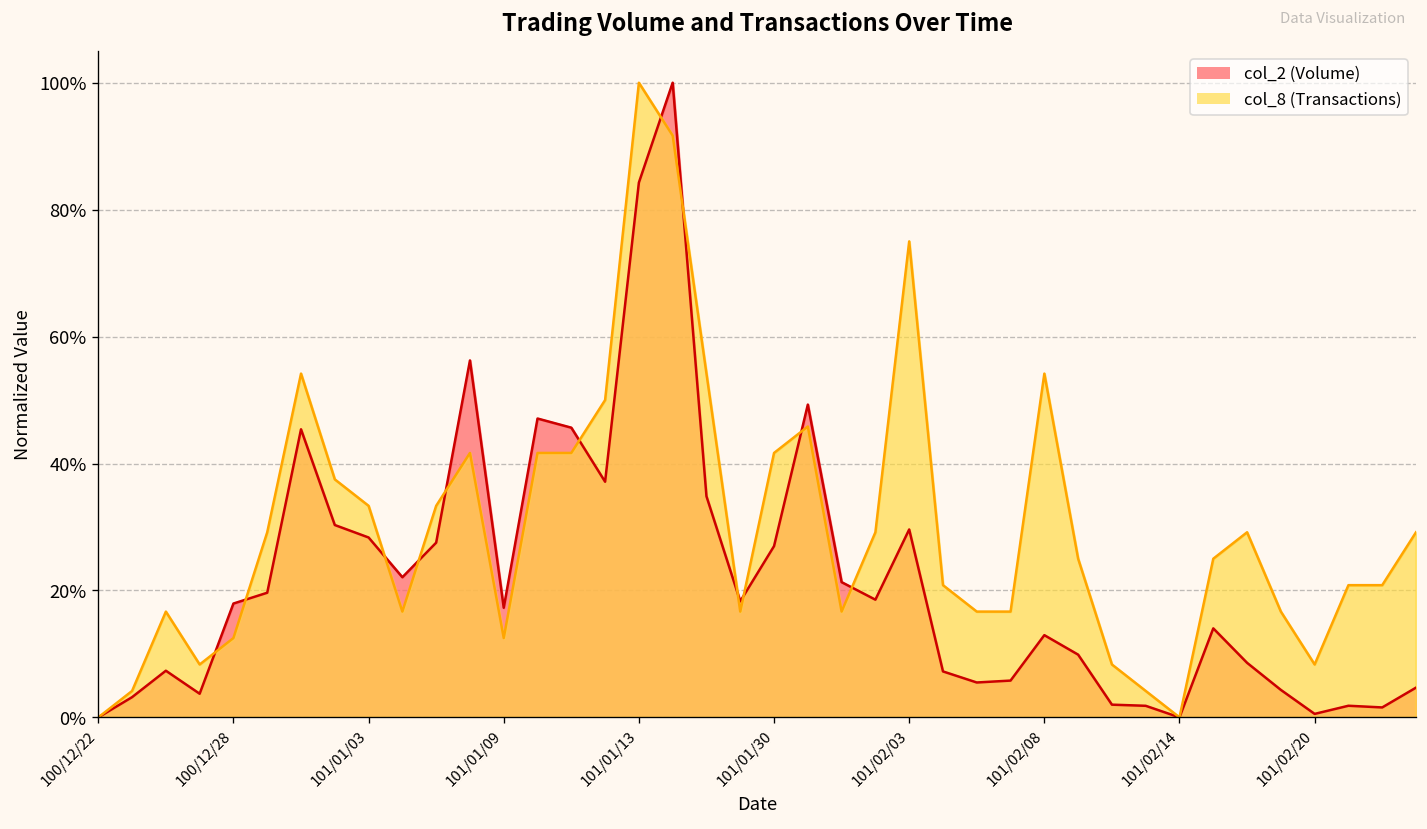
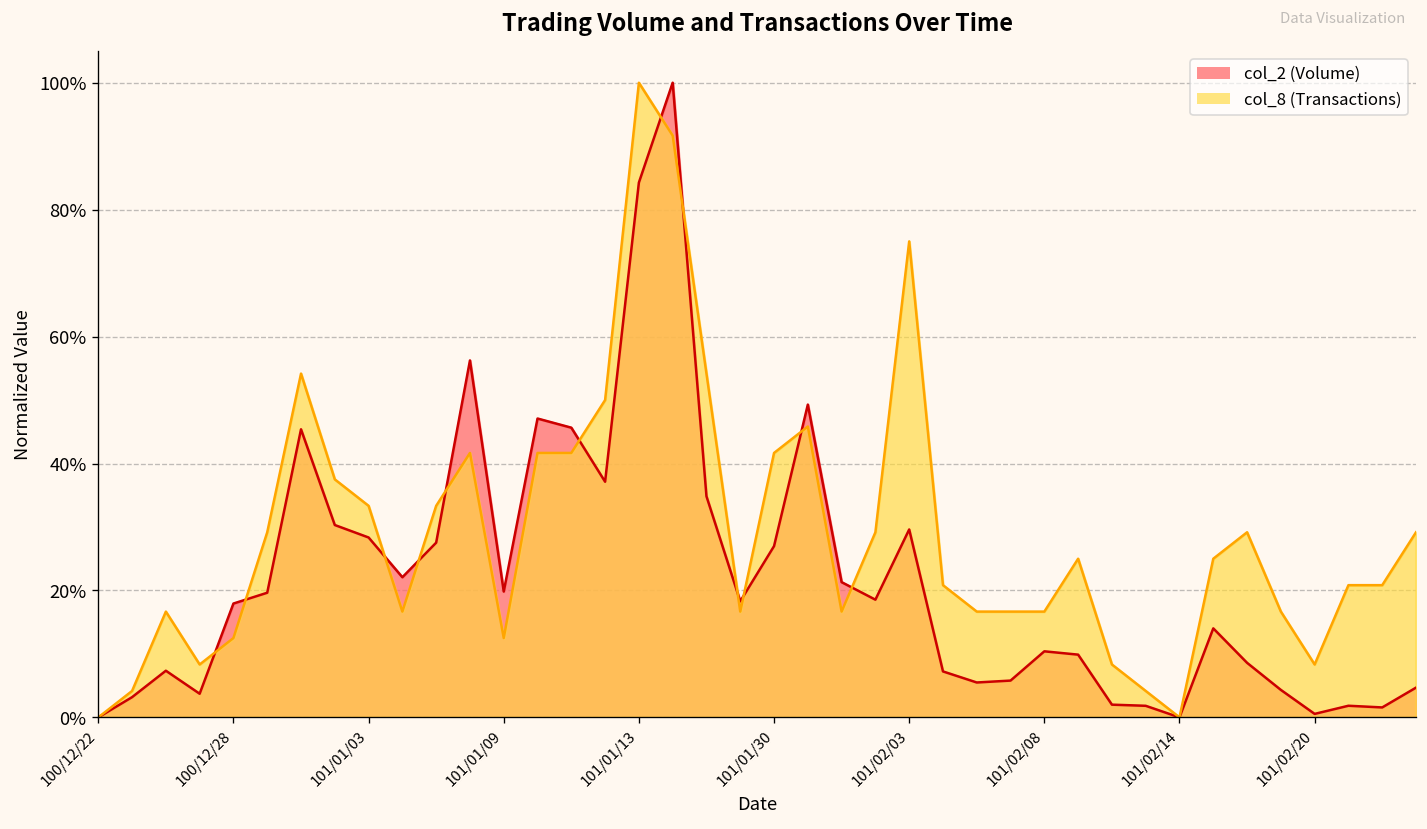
col_2 (Volume), 101/01/09: 17% -> 20%
col_2 (Volume), 101/02/08: 13% -> 10%
col_8 (Transactions), 101/02/08: 54% -> 17%
